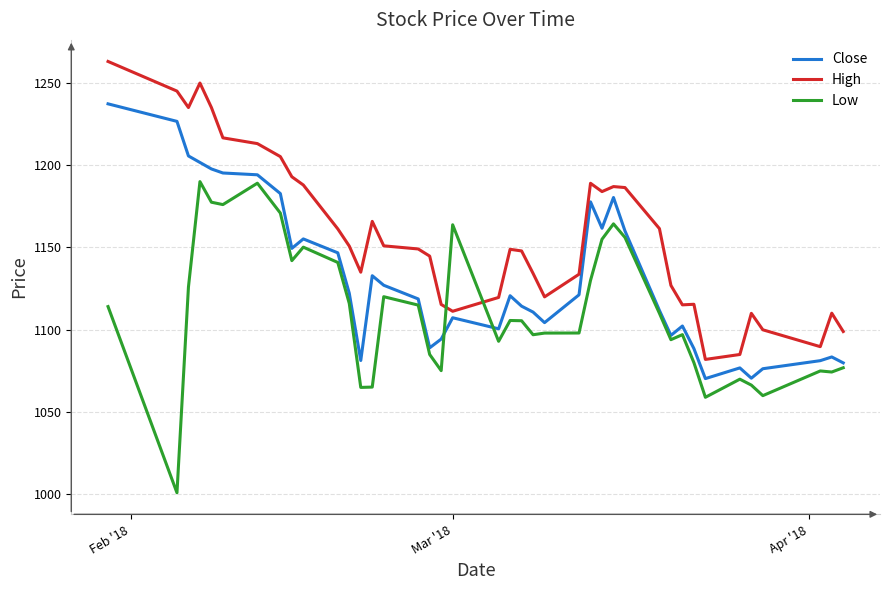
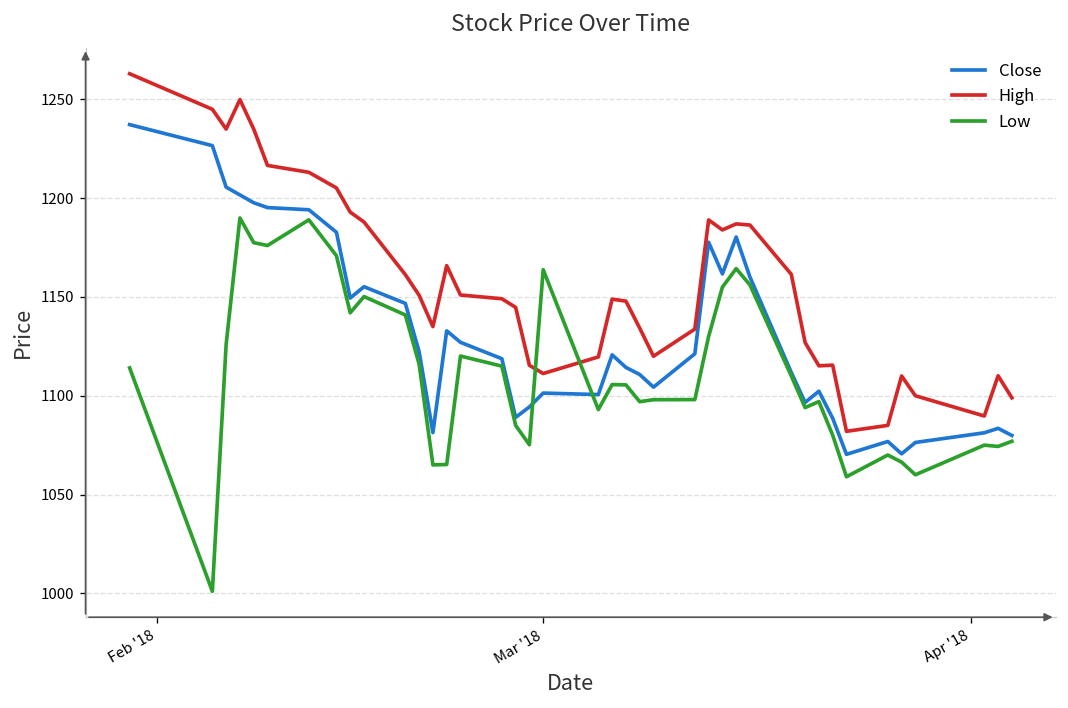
Close, Mar '18: 1107 -> 1101
